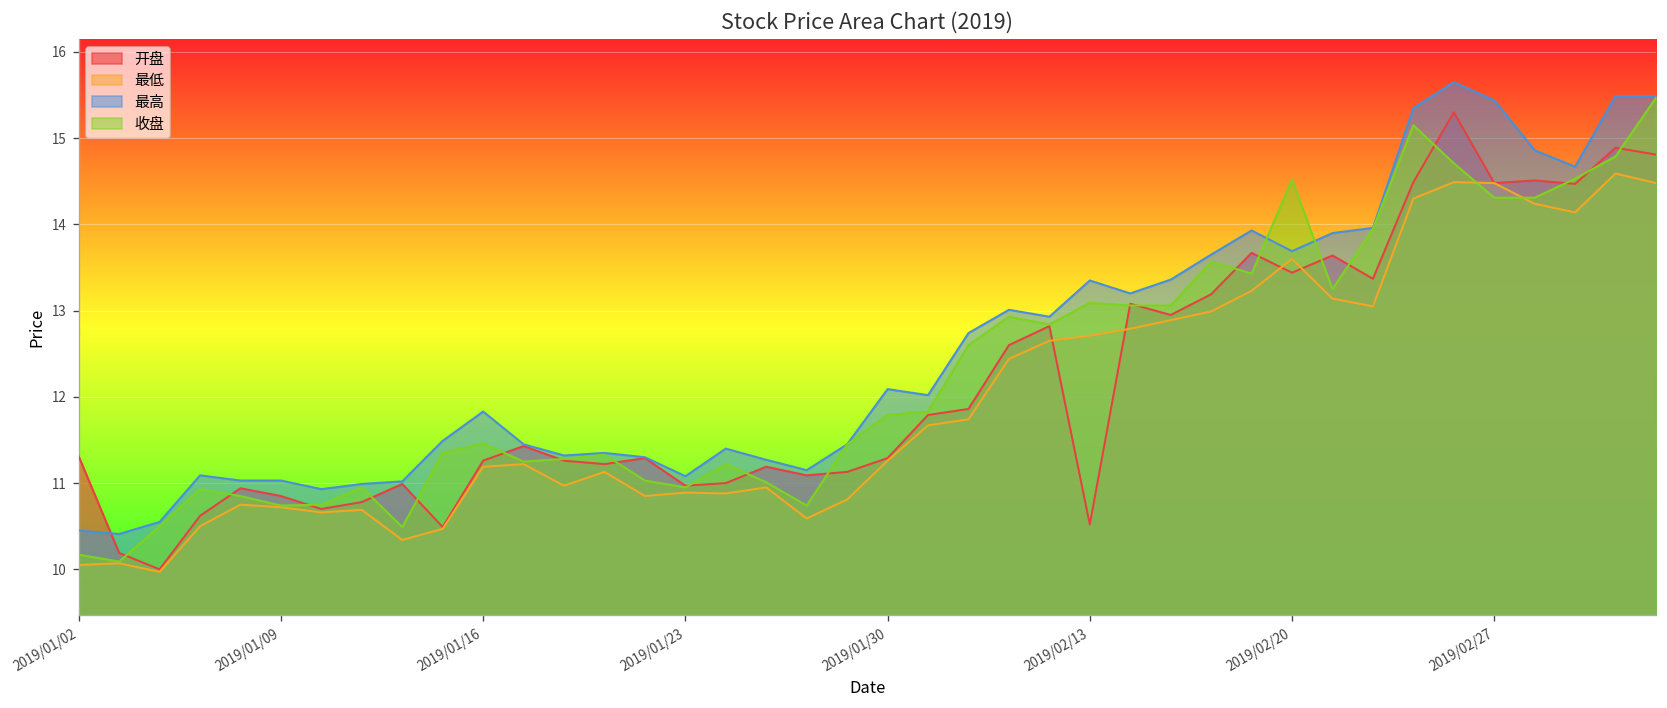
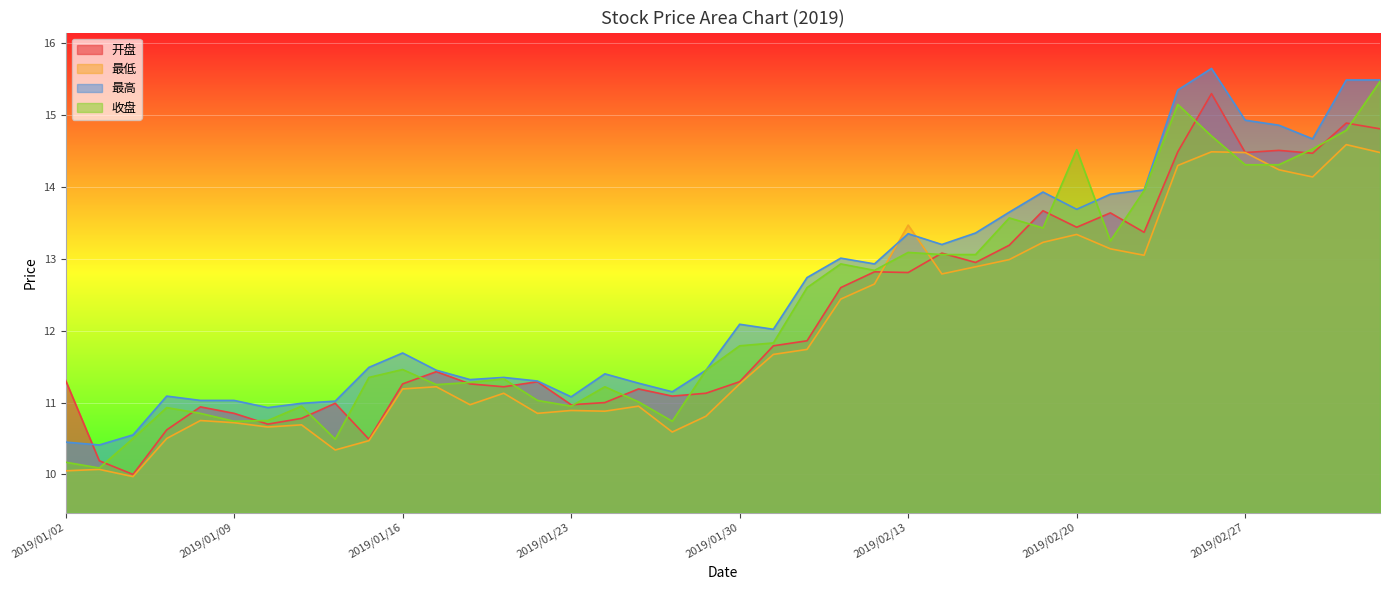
最高, 2019/01/16: 11.8 -> 11.7
开盘, 2019/02/13: 10.5 -> 12.8
最低, 2019/02/13: 12.7 -> 13.5
最低, 2019/02/20: 13.6 -> 13.3
最高, 2019/02/27: 15.4 -> 14.9
